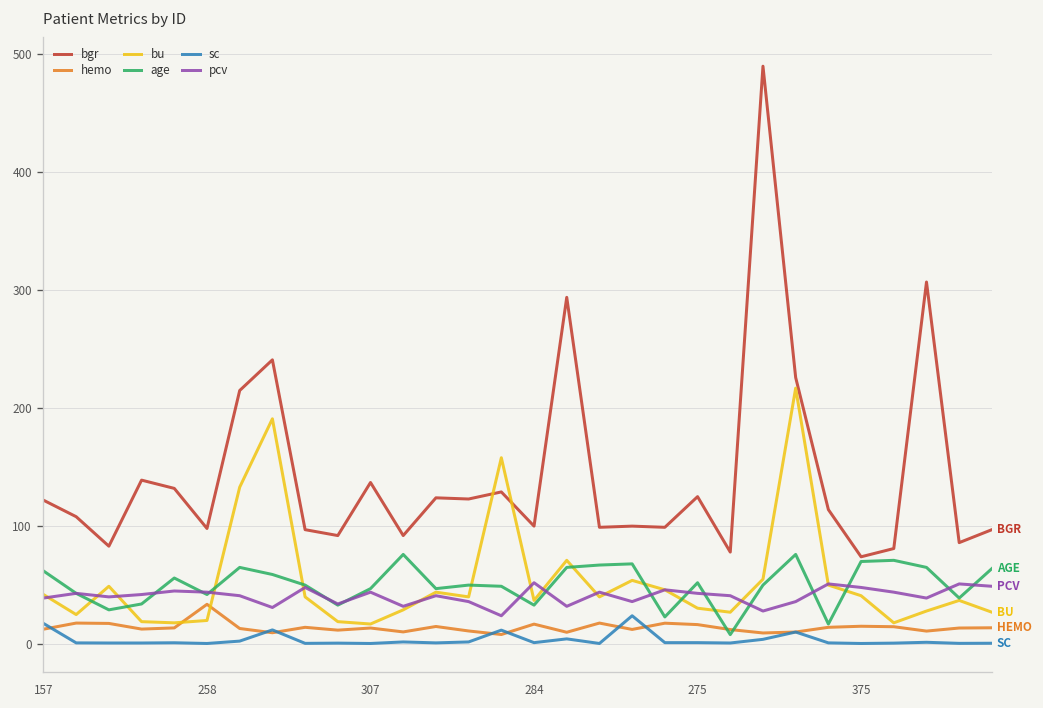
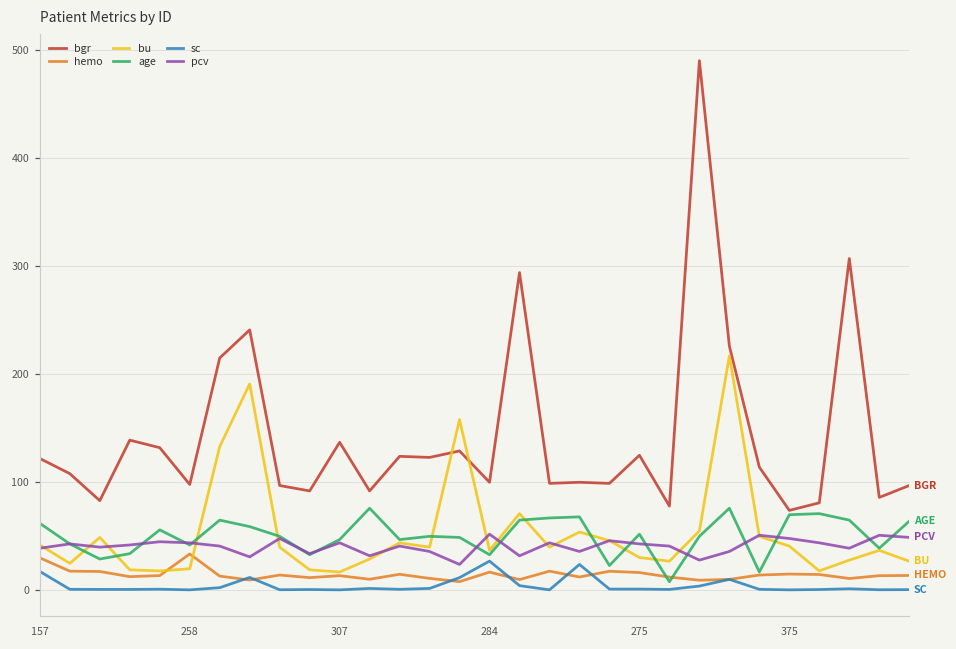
hemo, 157: 10 -> 30
sc, 284: 0 -> 30
